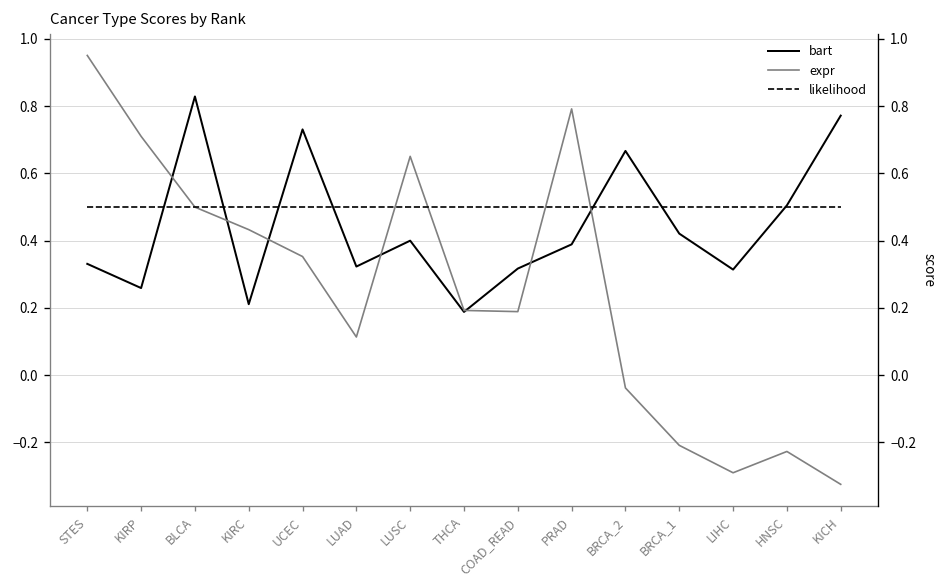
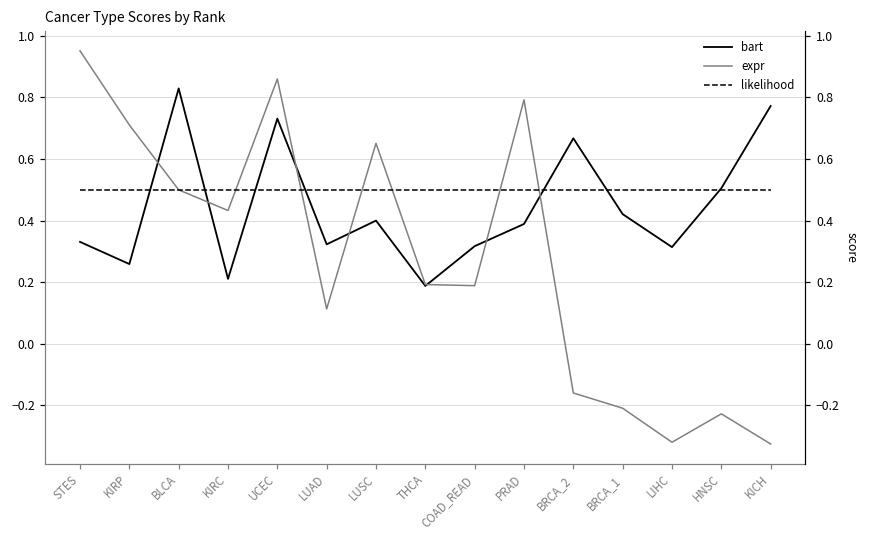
expr, UCEC: 0.35 -> 0.86
expr, BRCA_2: -0.04 -> -0.16
expr, LIHC: -0.29 -> -0.32
